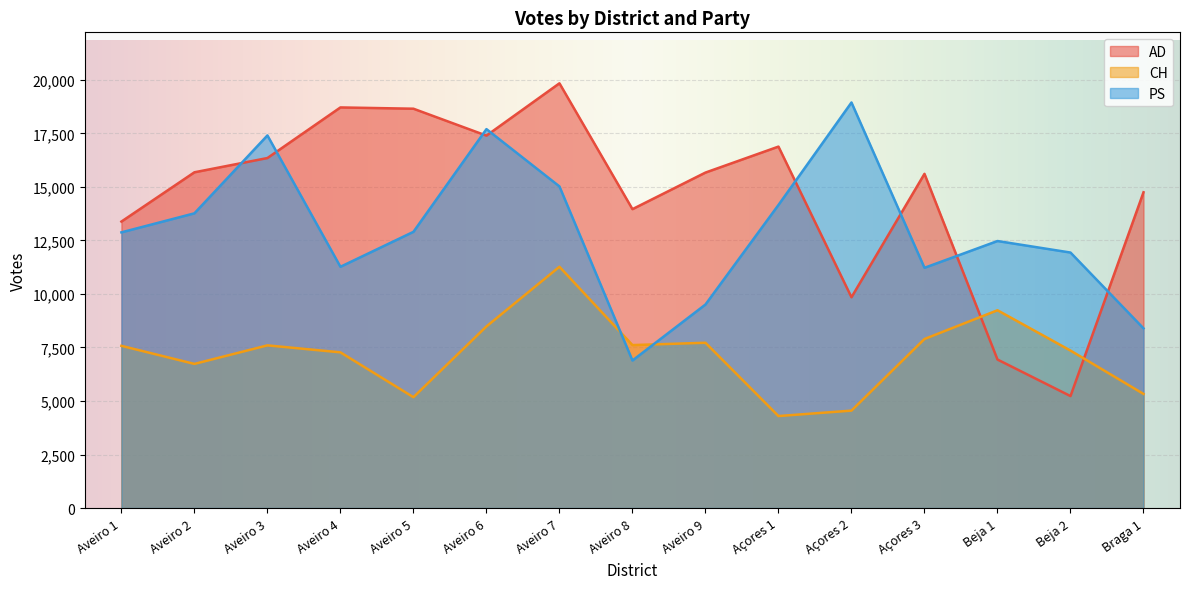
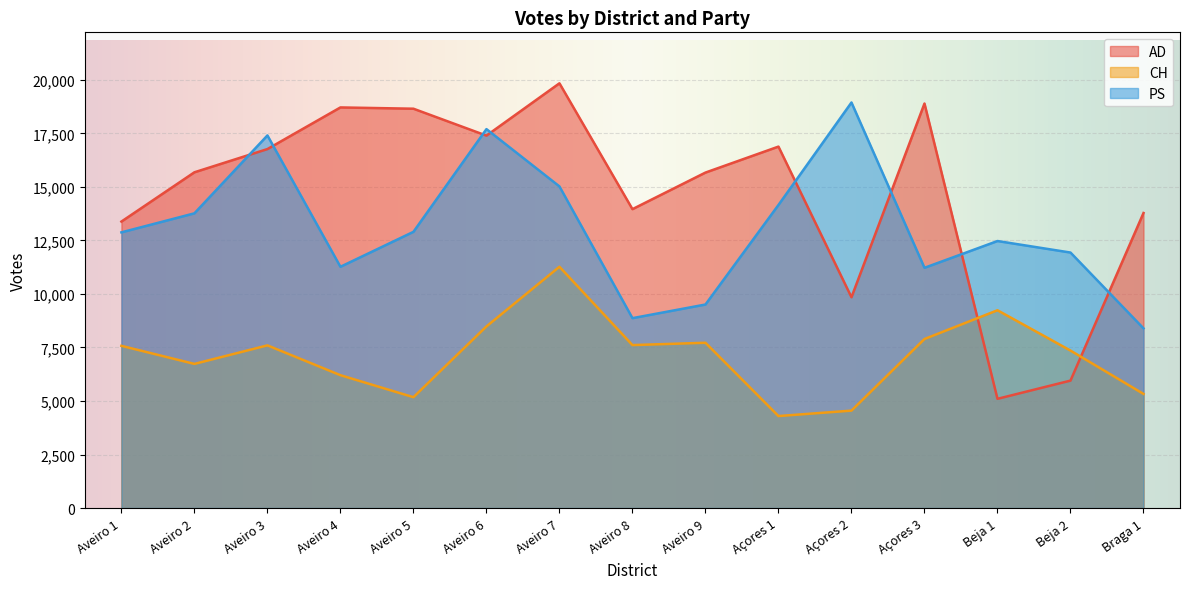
AD, Aveiro 3: 16,400 -> 16,800
CH, Aveiro 4: 7,300 -> 6,200
PS, Aveiro 8: 6,900 -> 8,900
AD, Açores 3: 15,600 -> 18,900
AD, Beja 1: 6,900 -> 5,100
AD, Beja 2: 5,200 -> 6,000
AD, Braga 1: 14,800 -> 13,800
